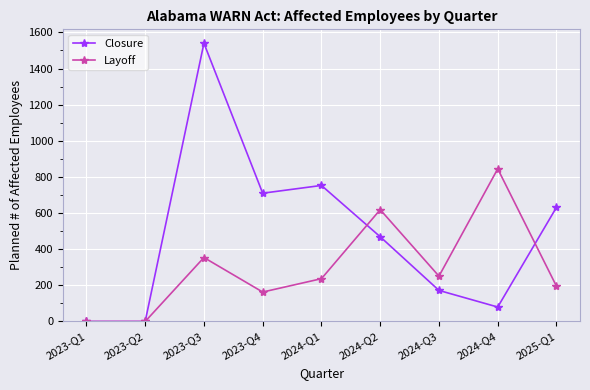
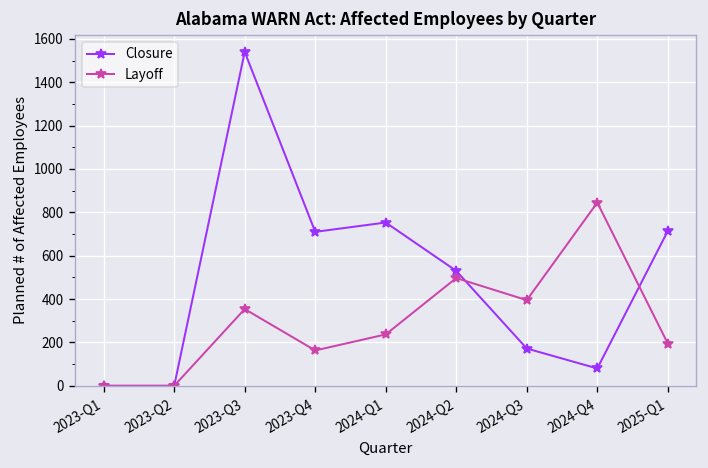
Closure, 2024-Q2: 470 -> 530
Layoff, 2024-Q2: 620 -> 500
Layoff, 2024-Q3: 250 -> 400
Closure, 2025-Q1: 630 -> 710
